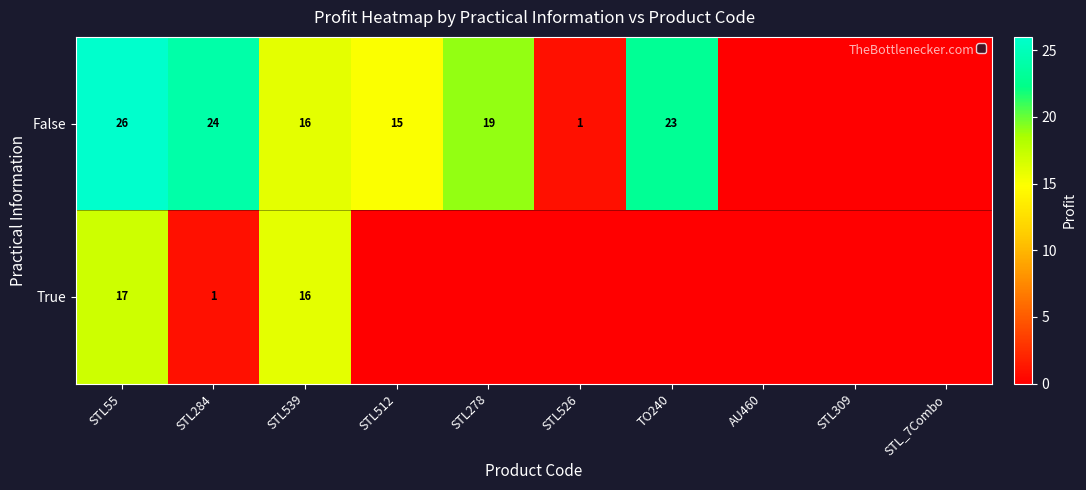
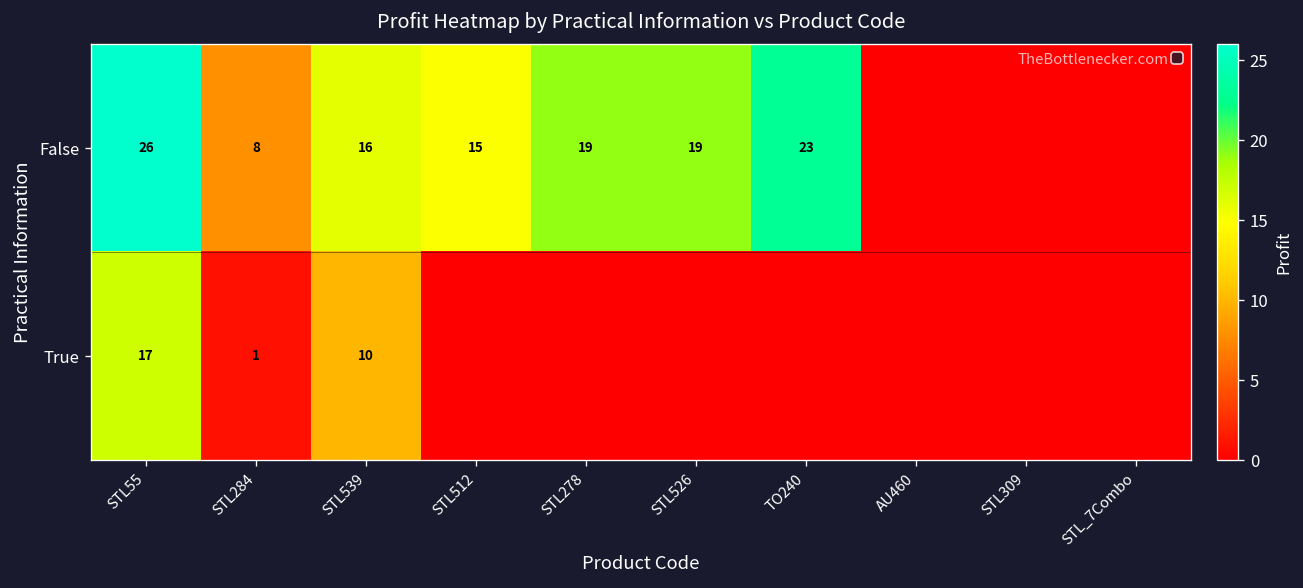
False, STL284: 24 -> 8
False, STL526: 1 -> 19
True, STL539: 16 -> 10
